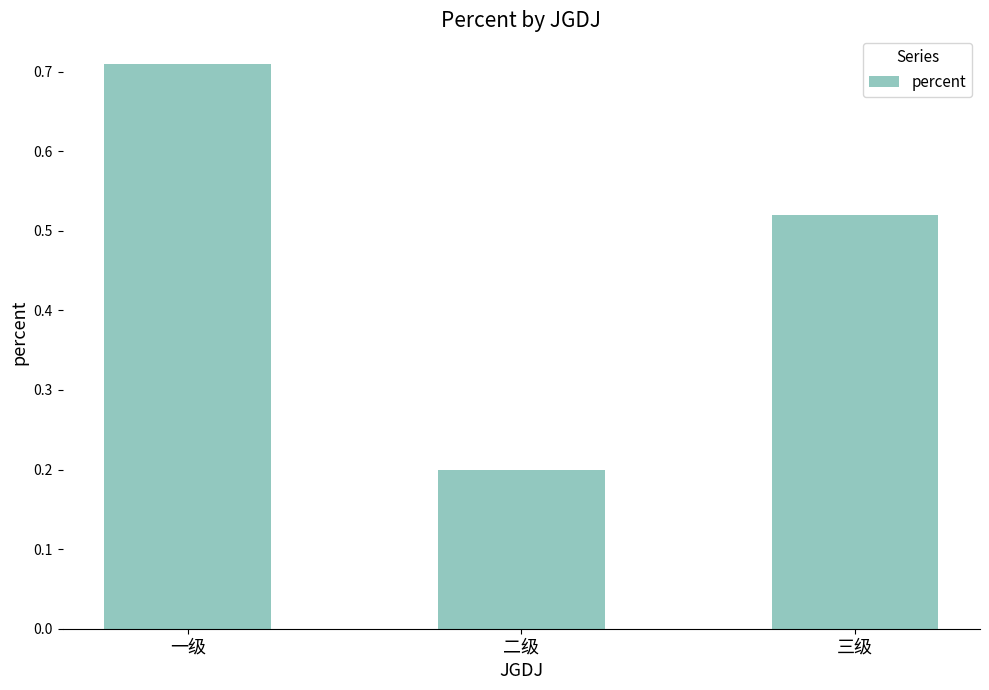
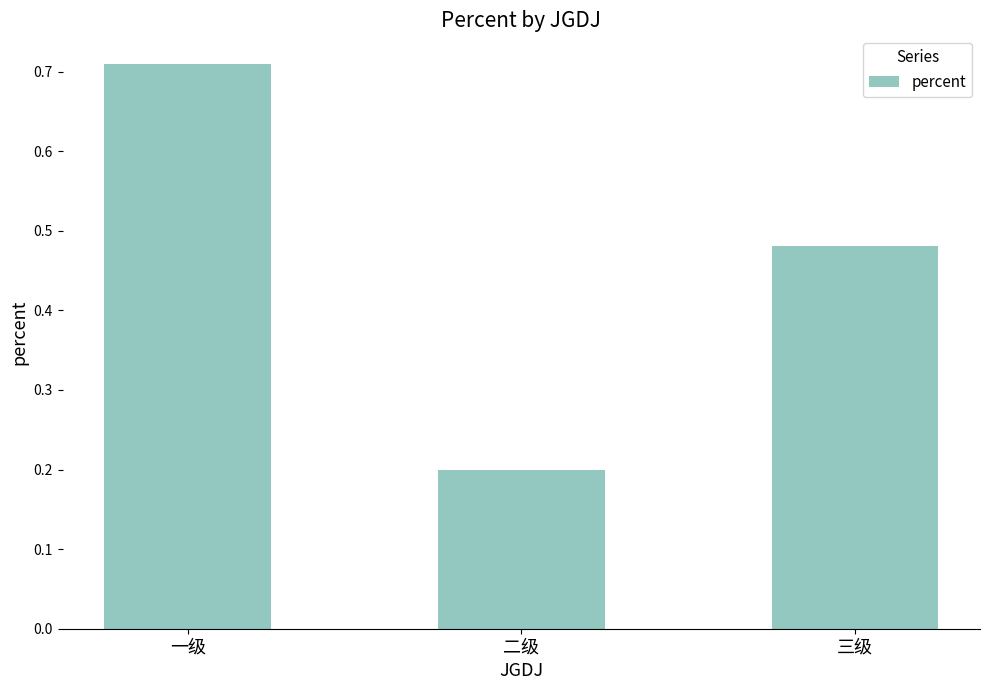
三级: 0.52 -> 0.48
